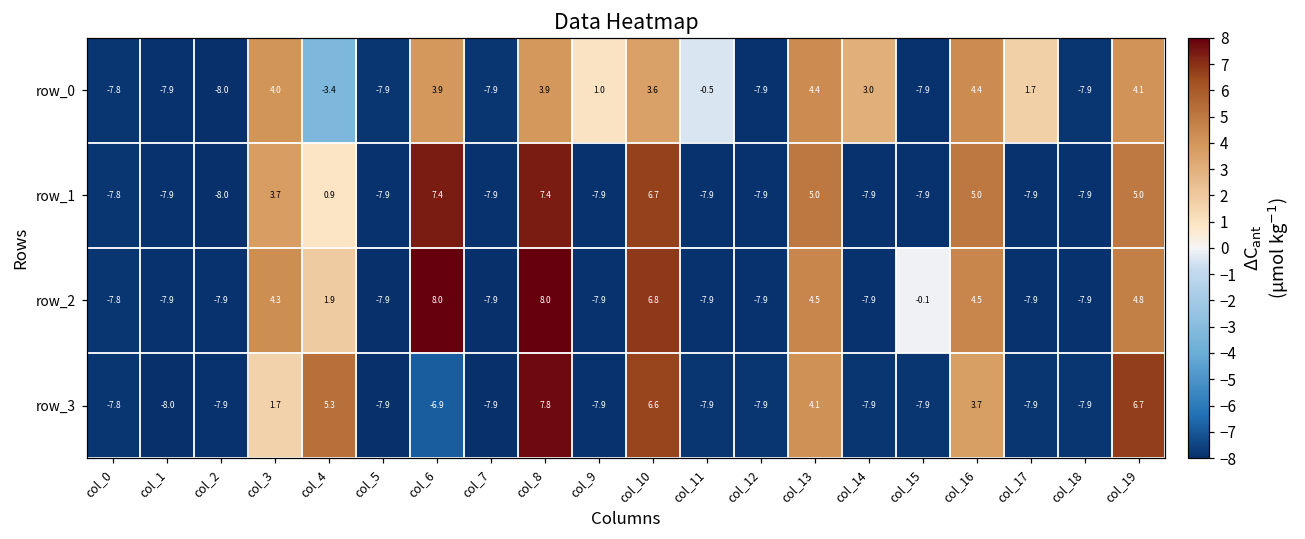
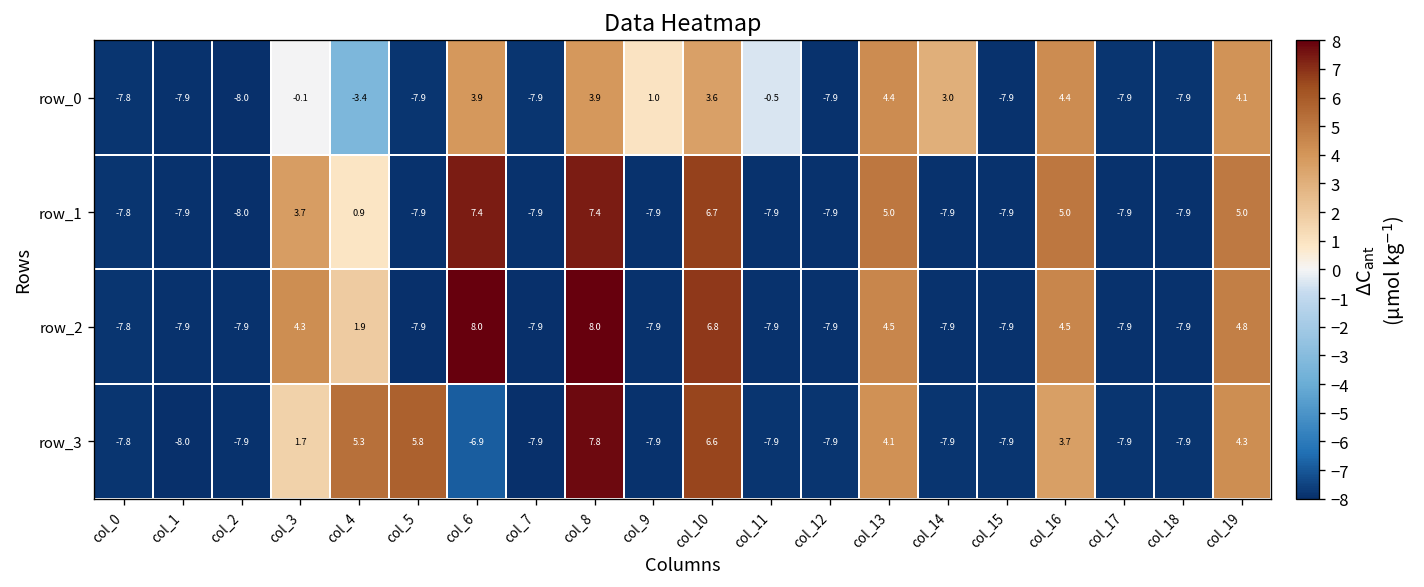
row_0, col_3: 4.0 -> -0.1
row_0, col_17: 1.7 -> -7.9
row_2, col_15: -0.1 -> -7.9
row_3, col_5: -7.9 -> 5.8
row_3, col_19: 6.7 -> 4.3
